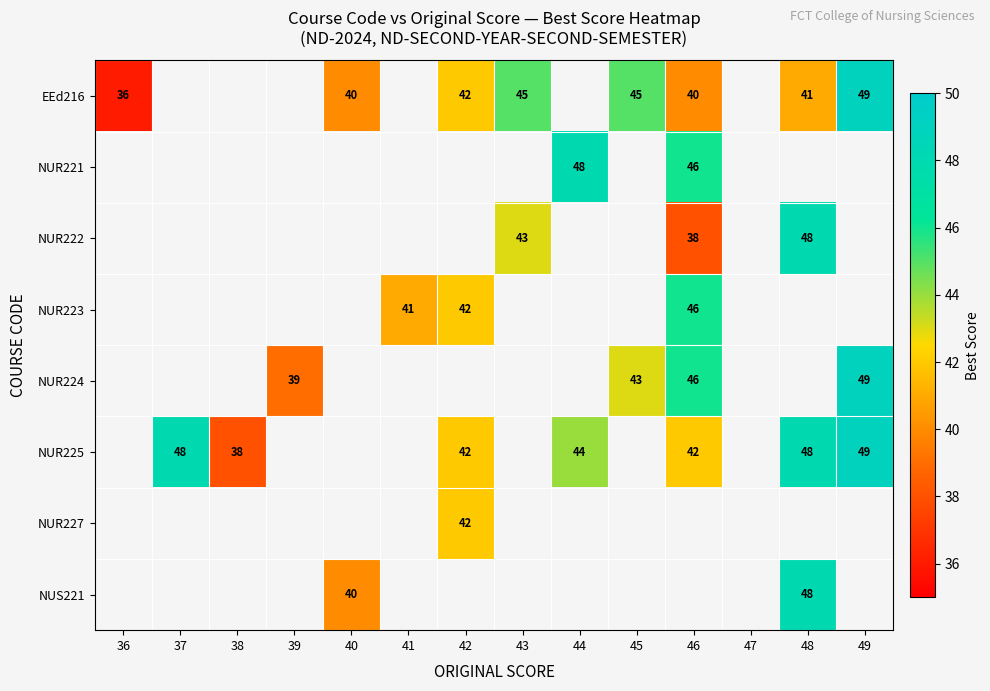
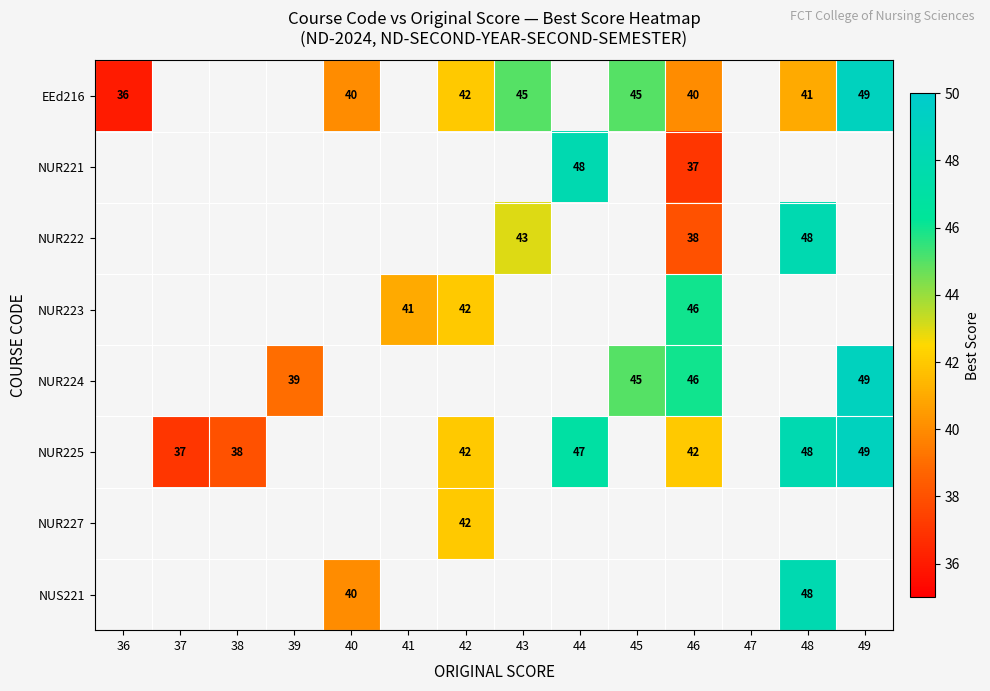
NUR221, 46: 46 -> 37
NUR224, 45: 43 -> 45
NUR225, 37: 48 -> 37
NUR225, 44: 44 -> 47
